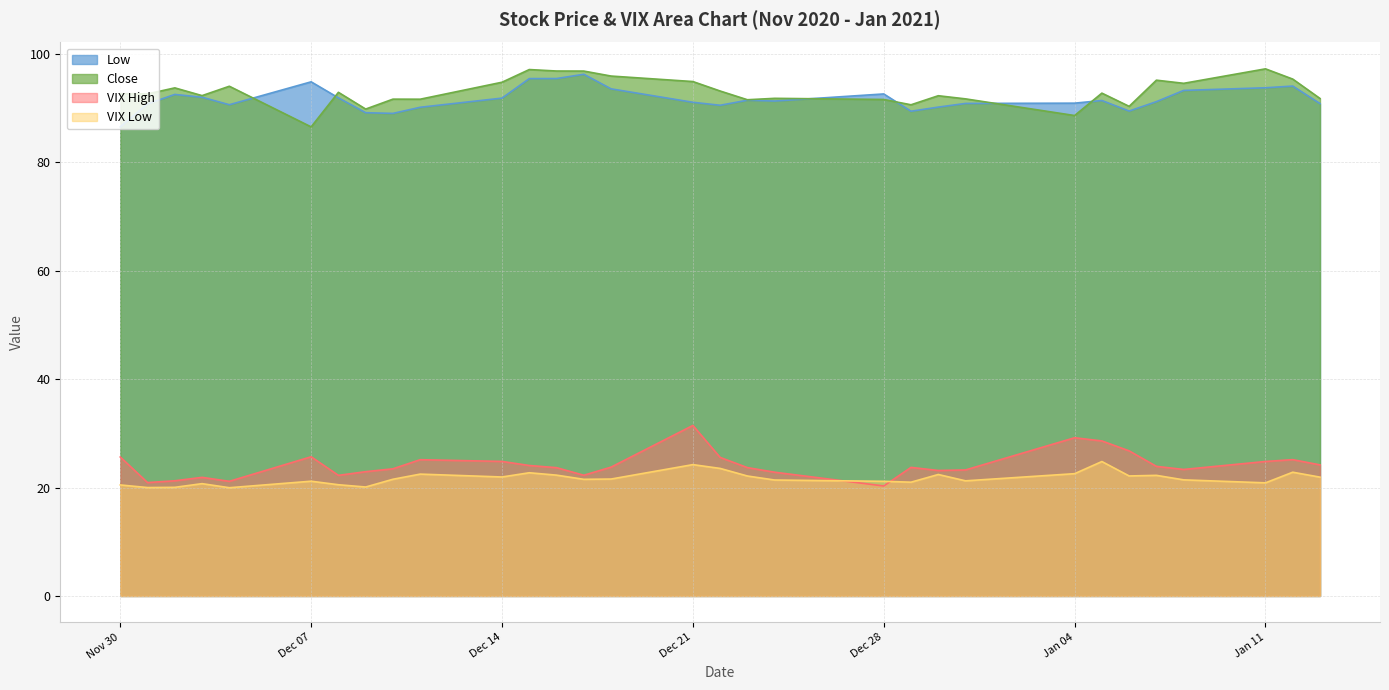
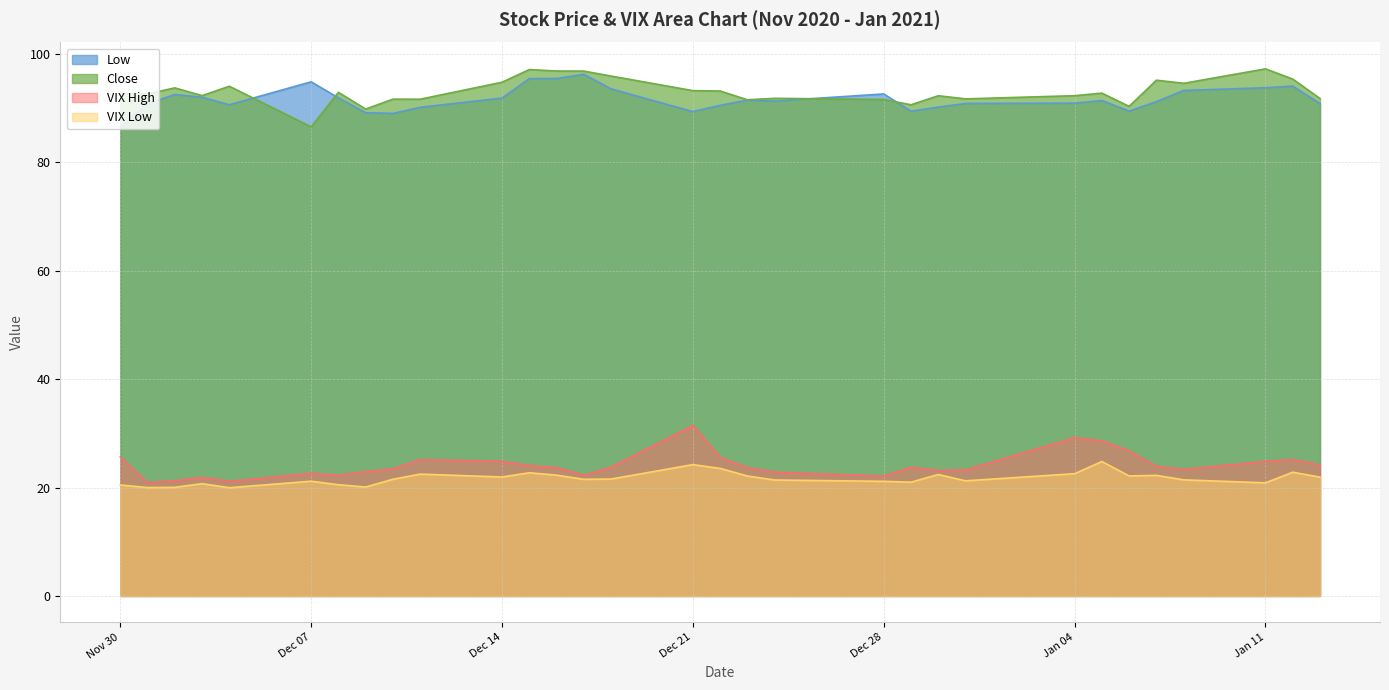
VIX High, Dec 07: 26 -> 23
Low, Dec 21: 91 -> 89
Close, Dec 21: 95 -> 93
VIX High, Dec 28: 20 -> 22
Close, Jan 04: 89 -> 92
